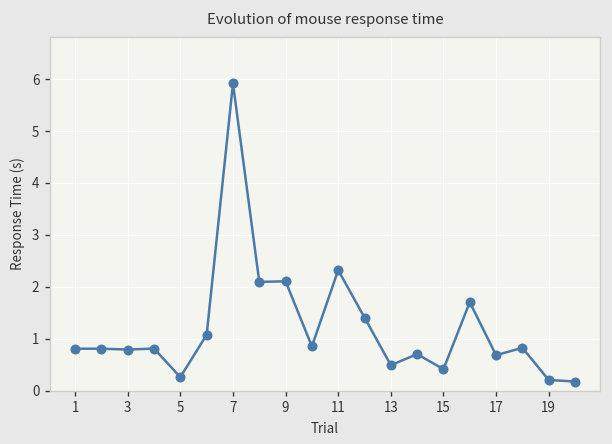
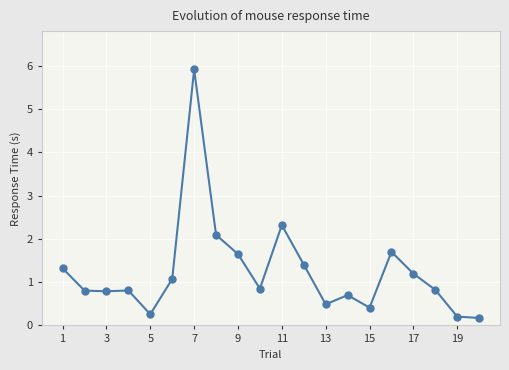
1: 0.8 -> 1.3
9: 2.1 -> 1.7
17: 0.7 -> 1.2
